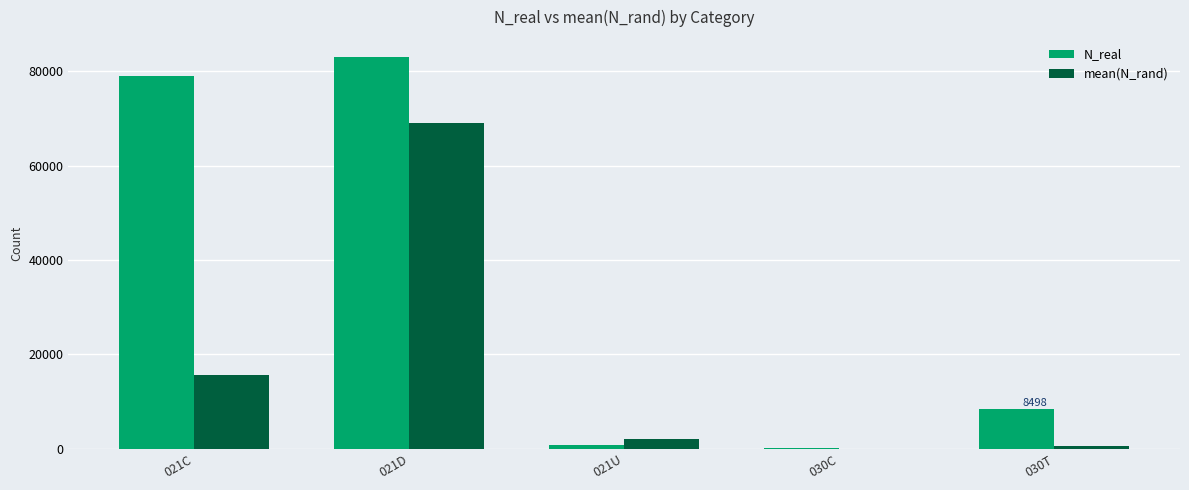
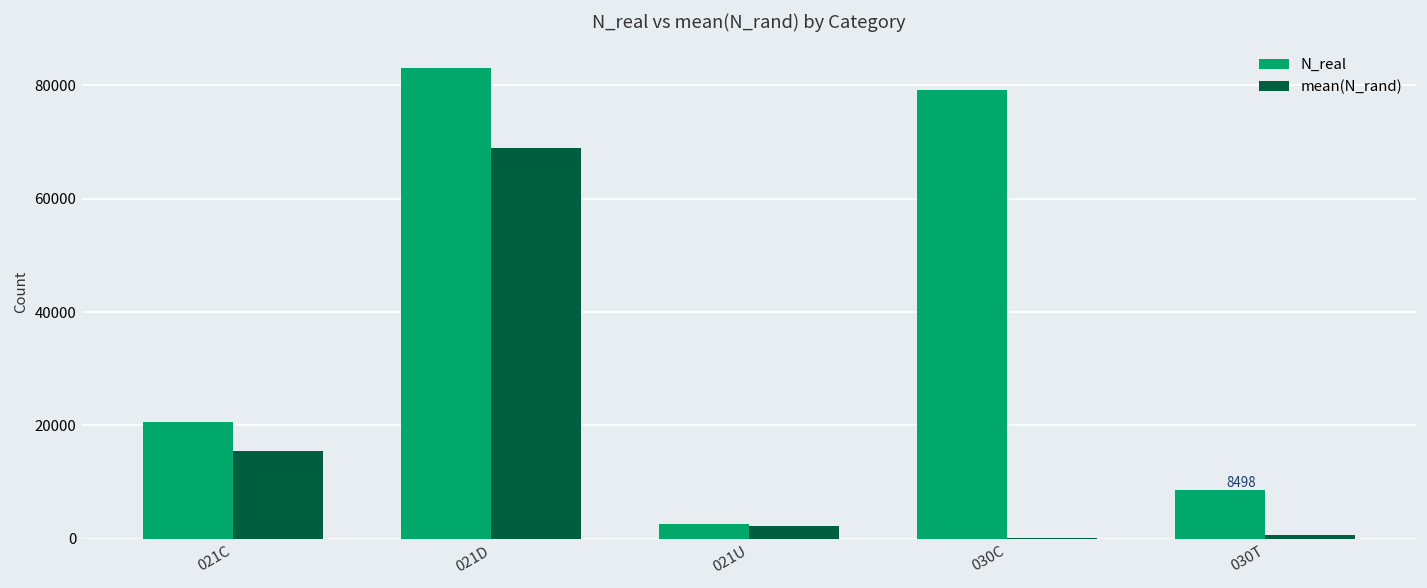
N_real, 021C: 79000 -> 21000
N_real, 021U: 1000 -> 3000
N_real, 030C: 0 -> 79000
